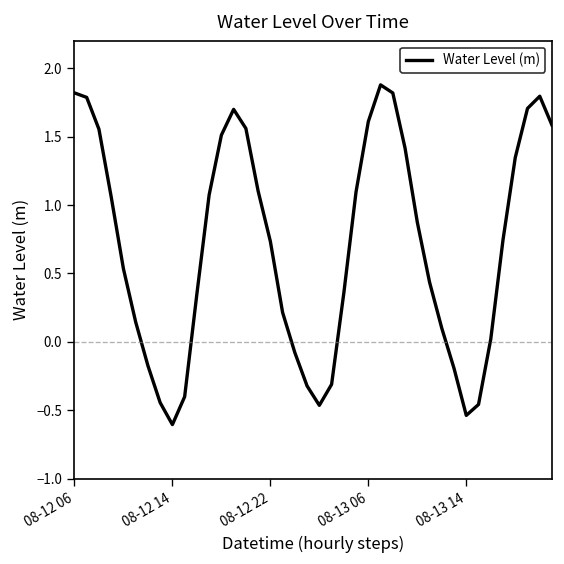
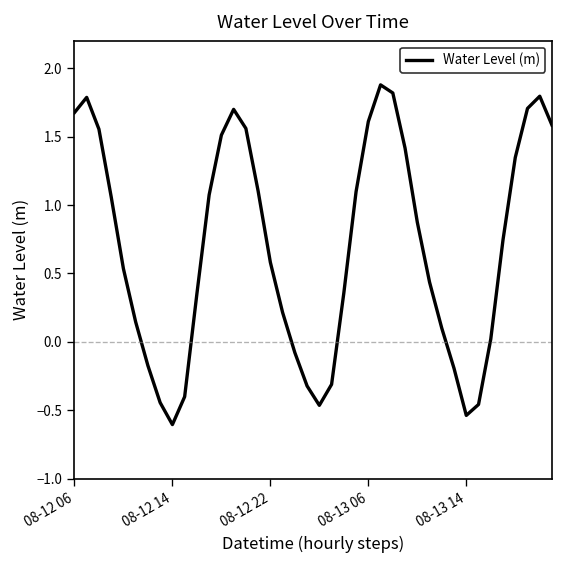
08-12 06: 1.82 -> 1.68
08-12 22: 0.73 -> 0.58
